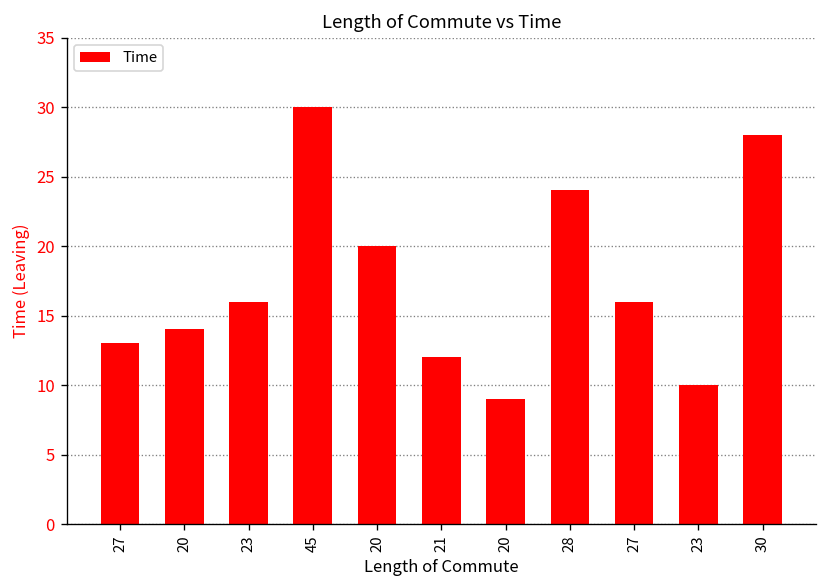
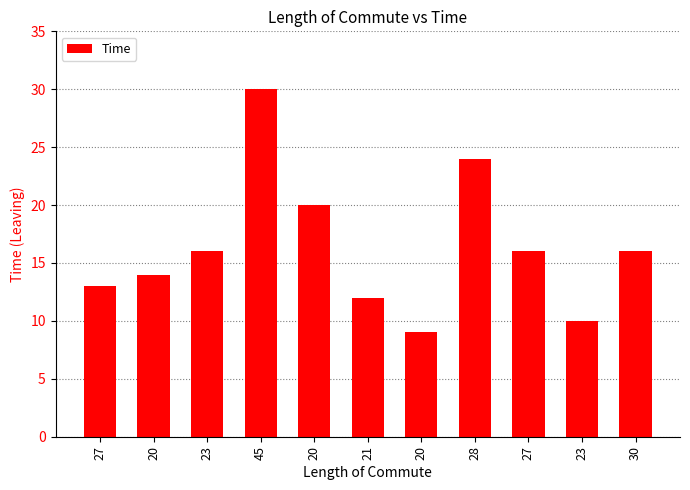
30: 28 -> 16
